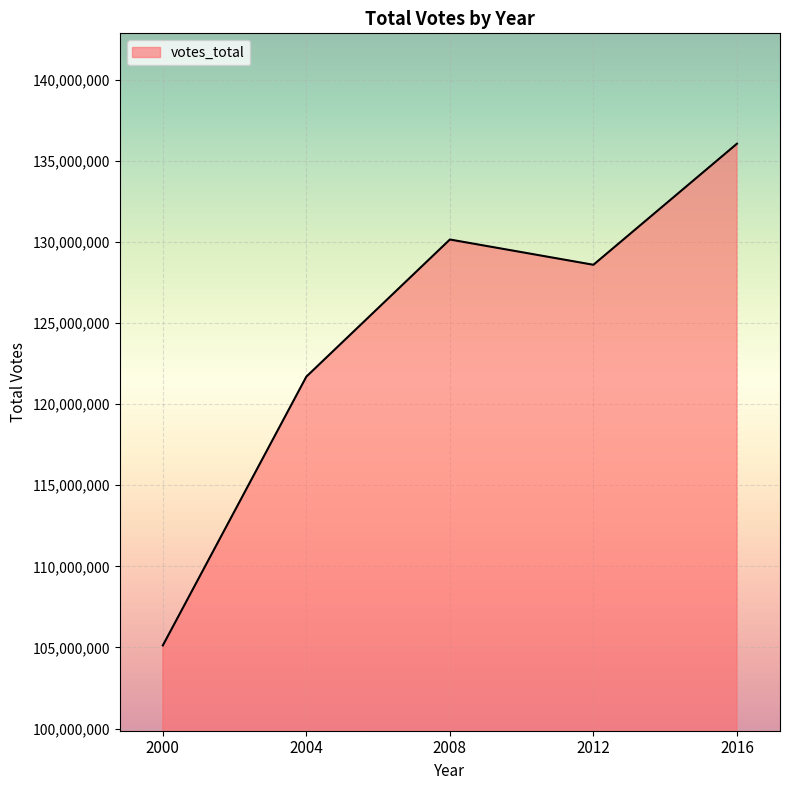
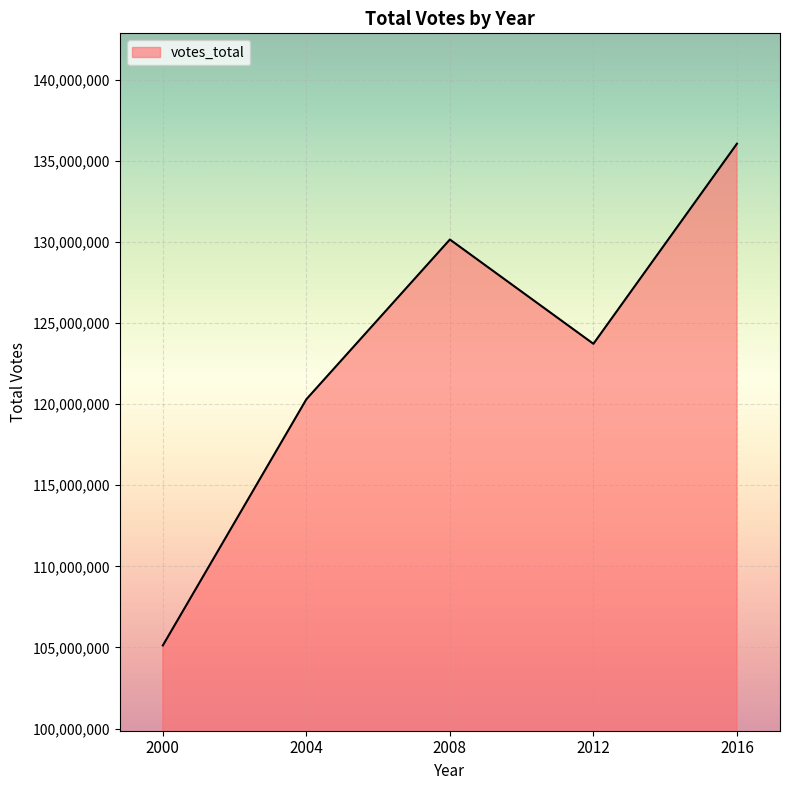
2004: 121,700,000 -> 120,300,000
2012: 128,600,000 -> 123,700,000
